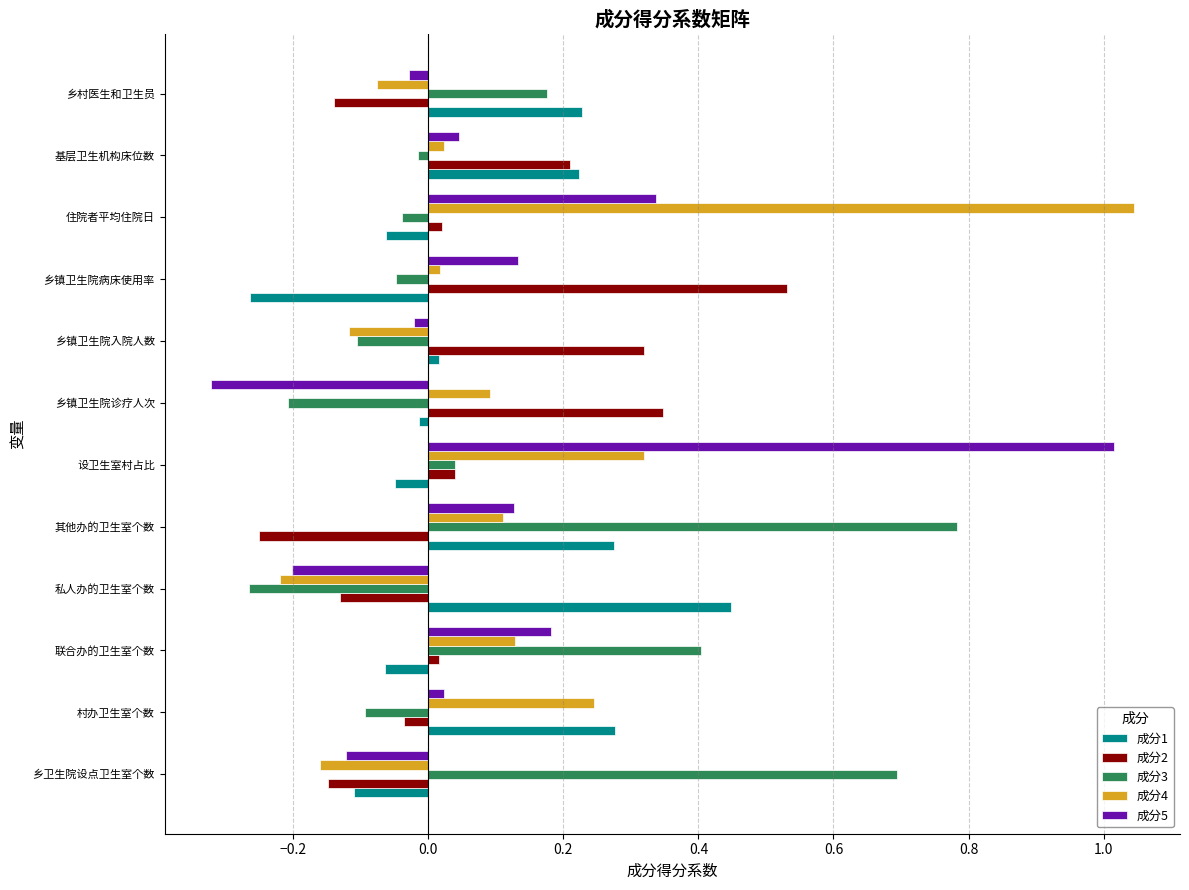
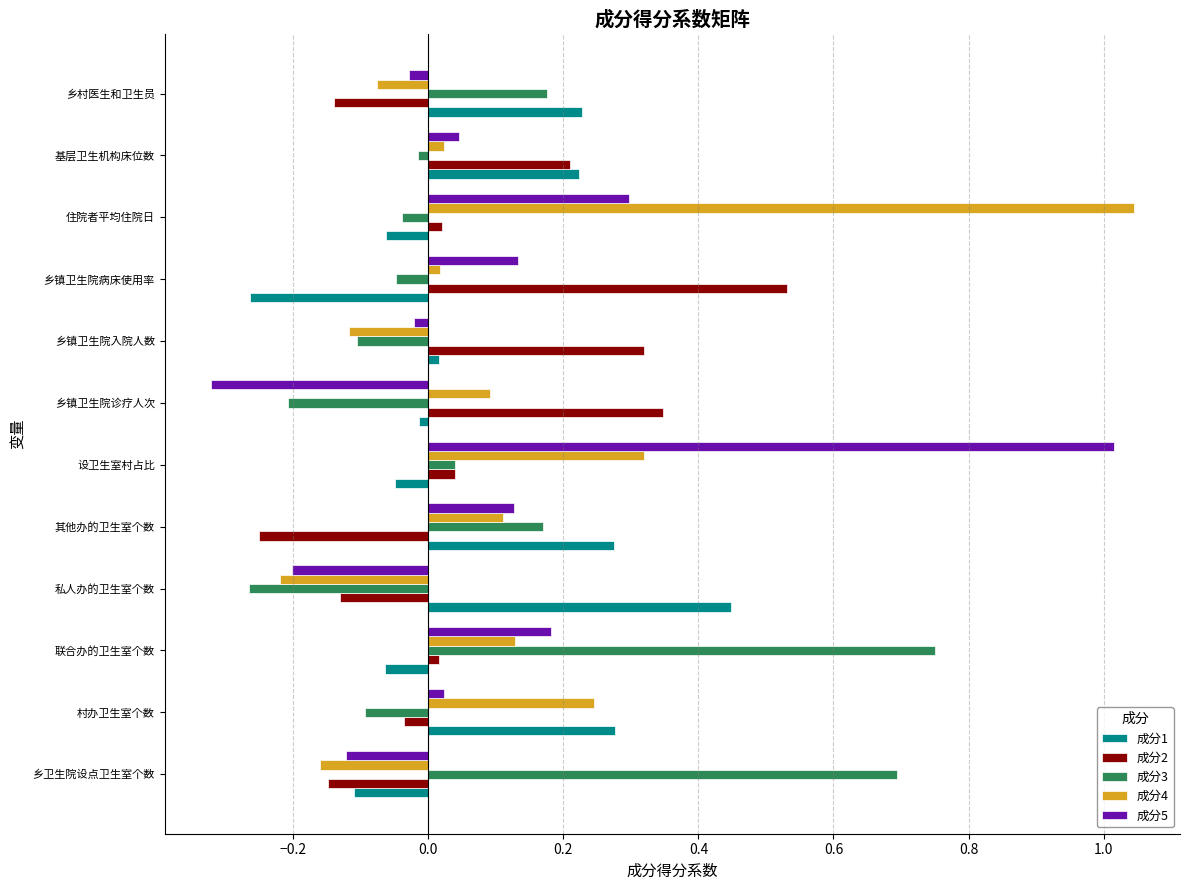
成分5, 住院者平均住院日: 0.34 -> 0.30
成分3, 其他办的卫生室个数: 0.78 -> 0.17
成分3, 联合办的卫生室个数: 0.40 -> 0.75
